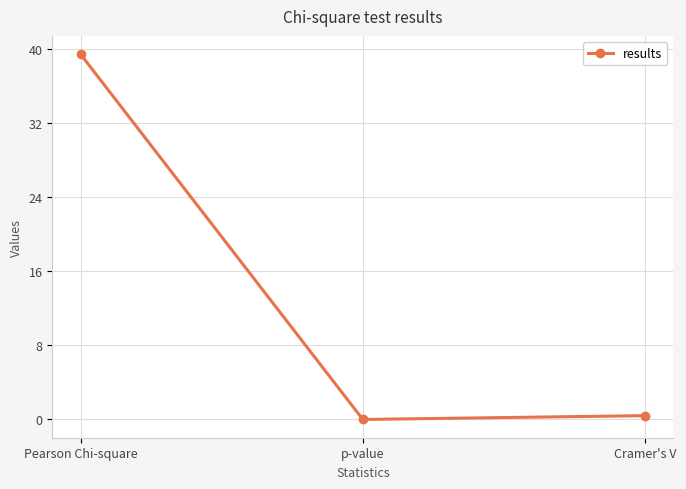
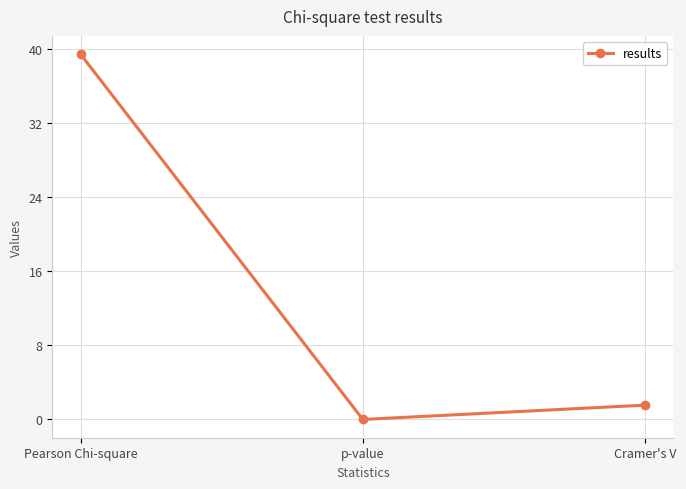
Cramer's V: 0 -> 2
